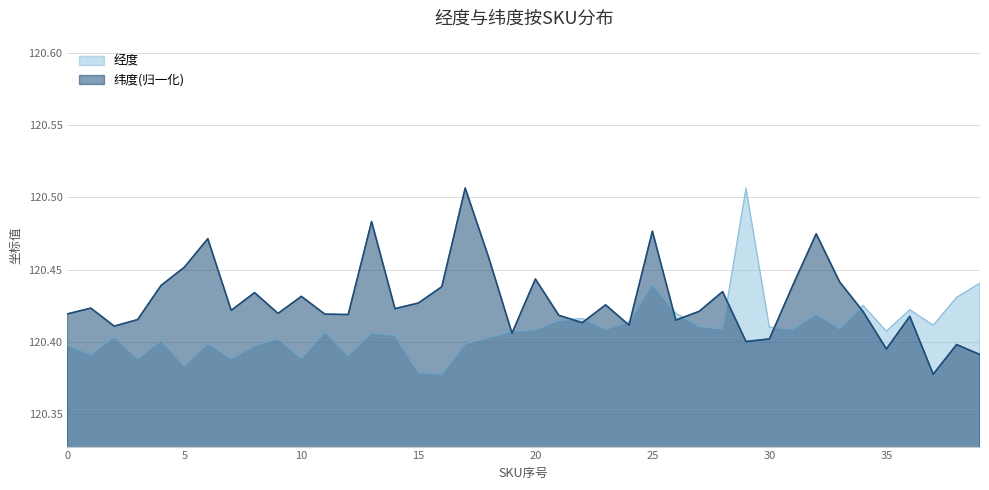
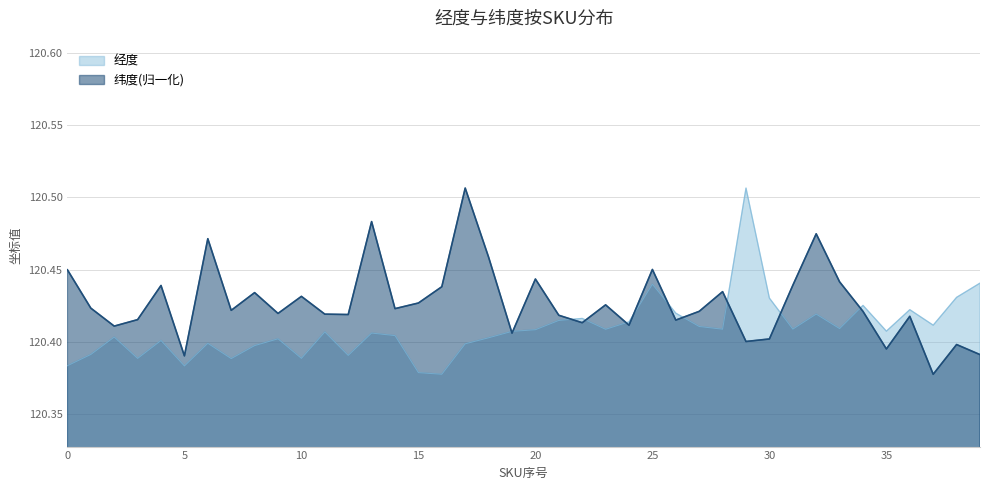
经度, 0: 120.398 -> 120.384
纬度(归一化), 0: 120.419 -> 120.450
纬度(归一化), 5: 120.452 -> 120.390
纬度(归一化), 25: 120.477 -> 120.450
经度, 30: 120.410 -> 120.430
